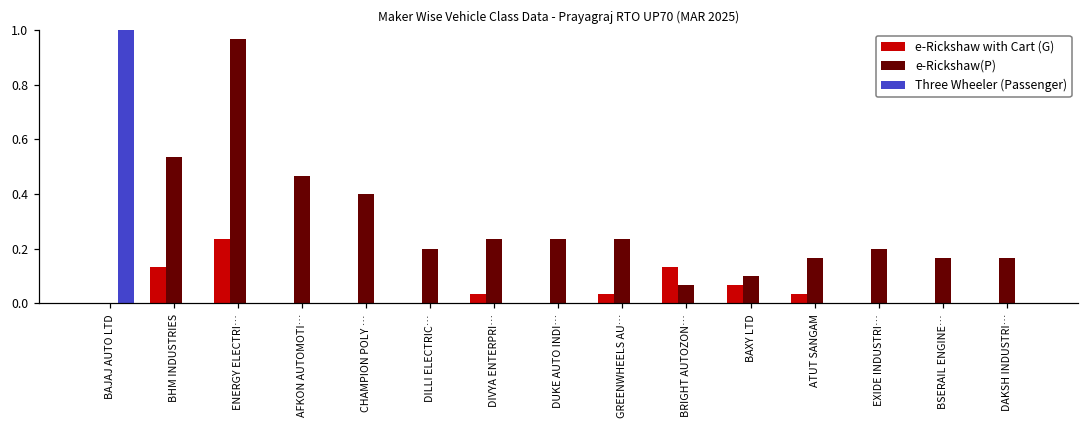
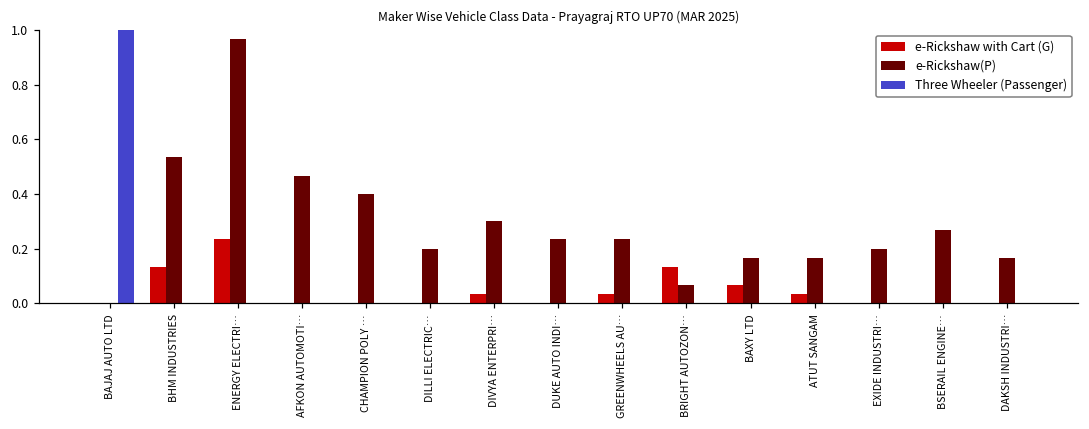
e-Rickshaw(P), DIVYA ENTERPRI…: 0.23 -> 0.30
e-Rickshaw(P), BAXY LTD: 0.10 -> 0.17
e-Rickshaw(P), BSERAIL ENGINE…: 0.17 -> 0.27
